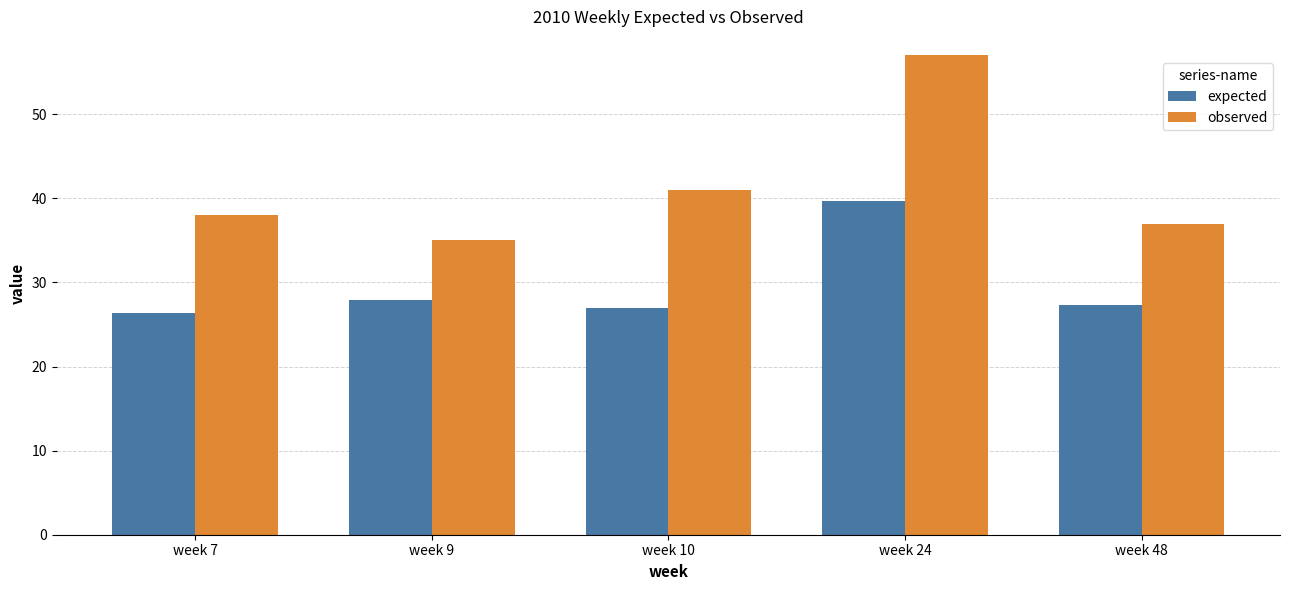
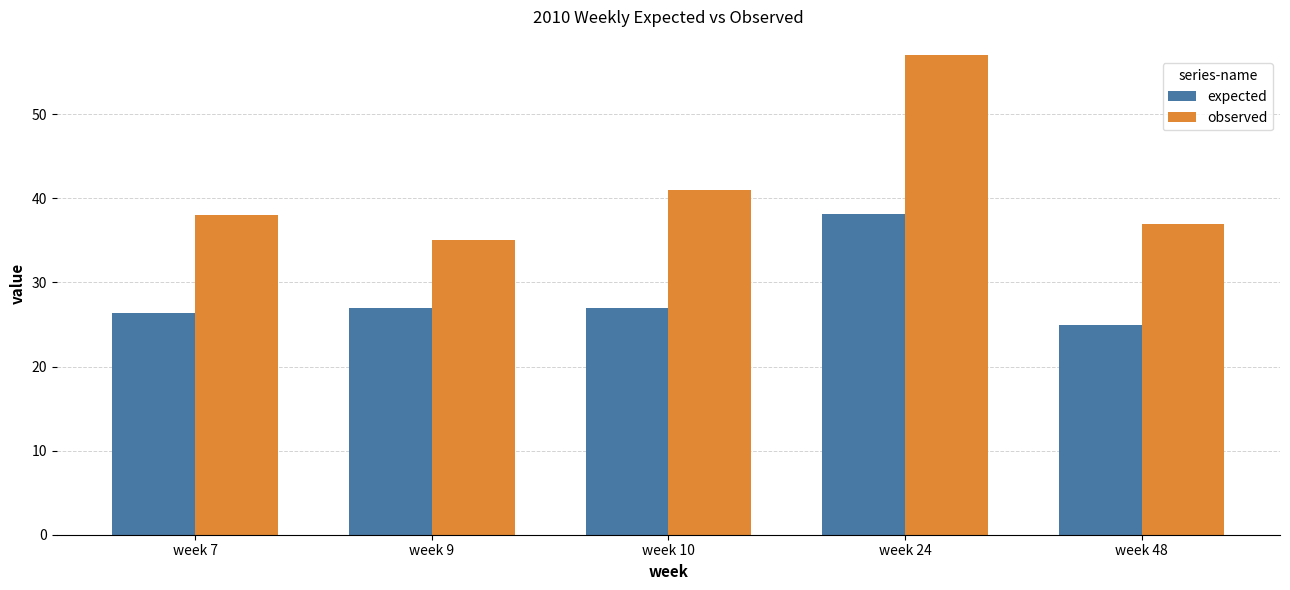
expected, week 9: 28 -> 27
expected, week 24: 40 -> 38
expected, week 48: 27 -> 25
